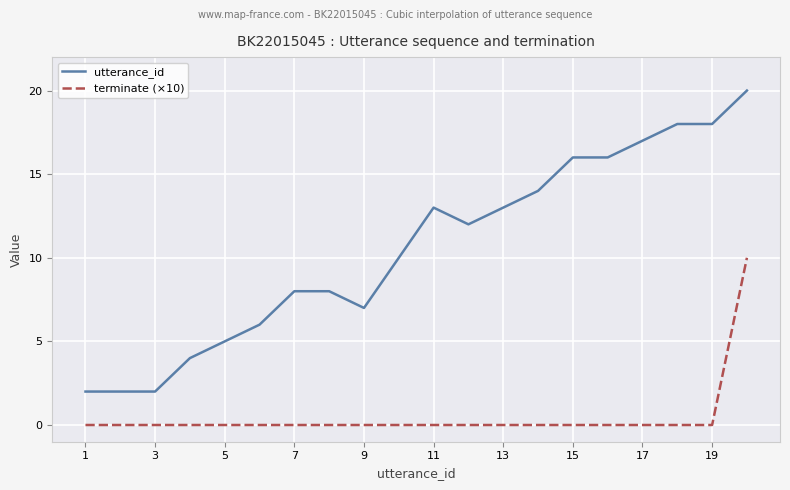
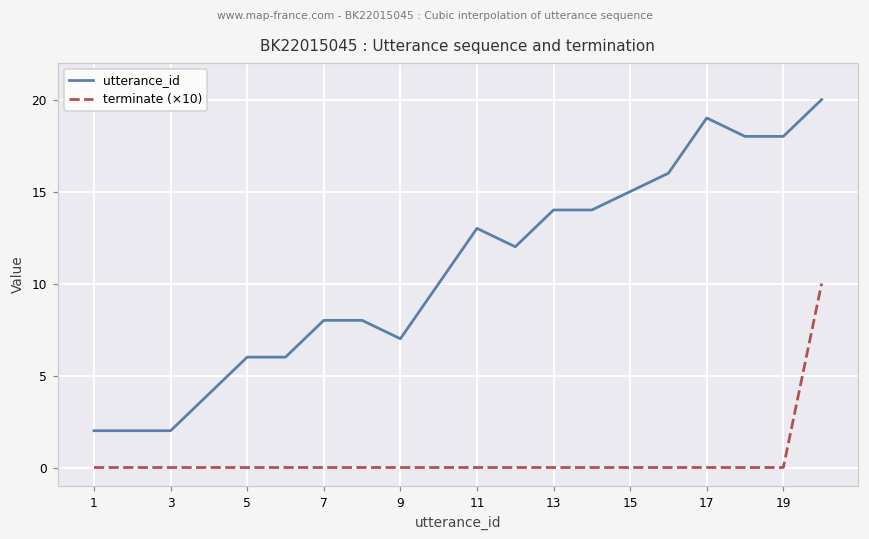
utterance_id, 5: 5 -> 6
utterance_id, 13: 13 -> 14
utterance_id, 15: 16 -> 15
utterance_id, 17: 17 -> 19
